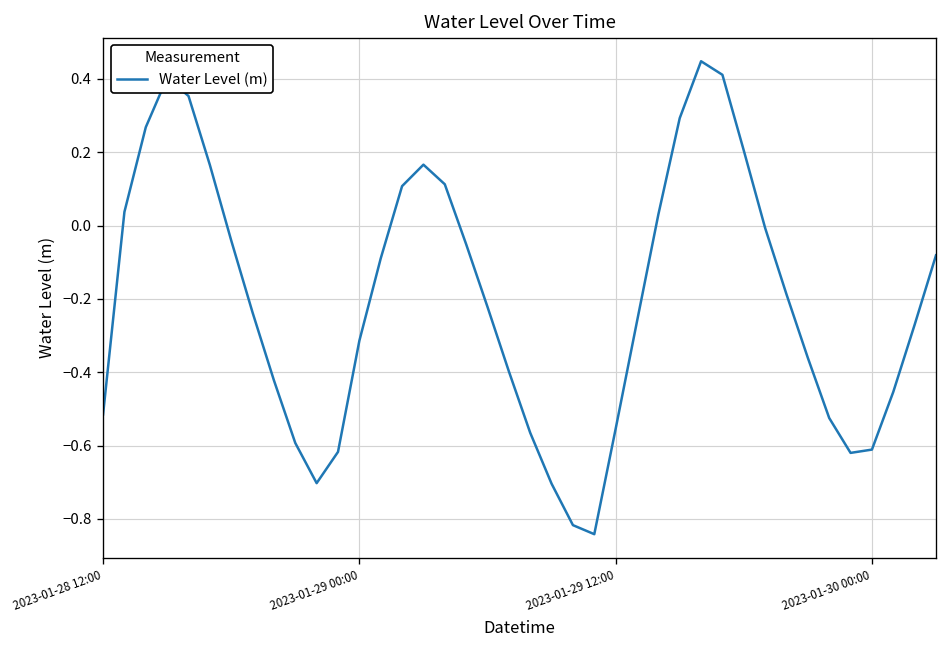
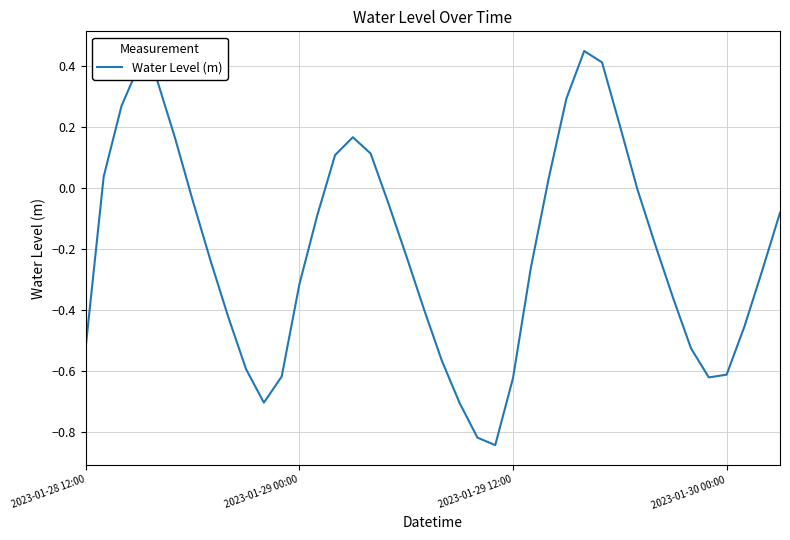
2023-01-29 12:00: -0.55 -> -0.62
